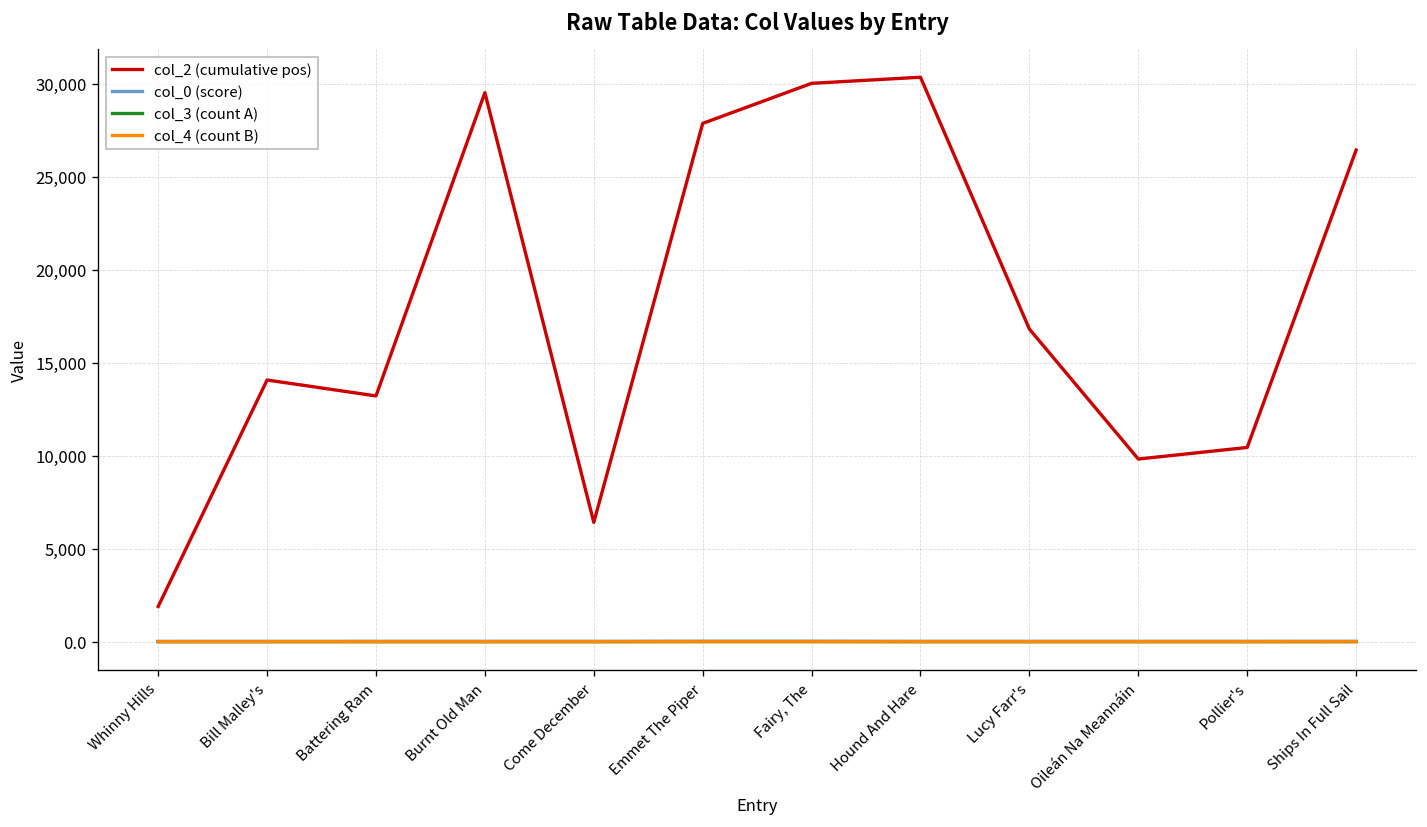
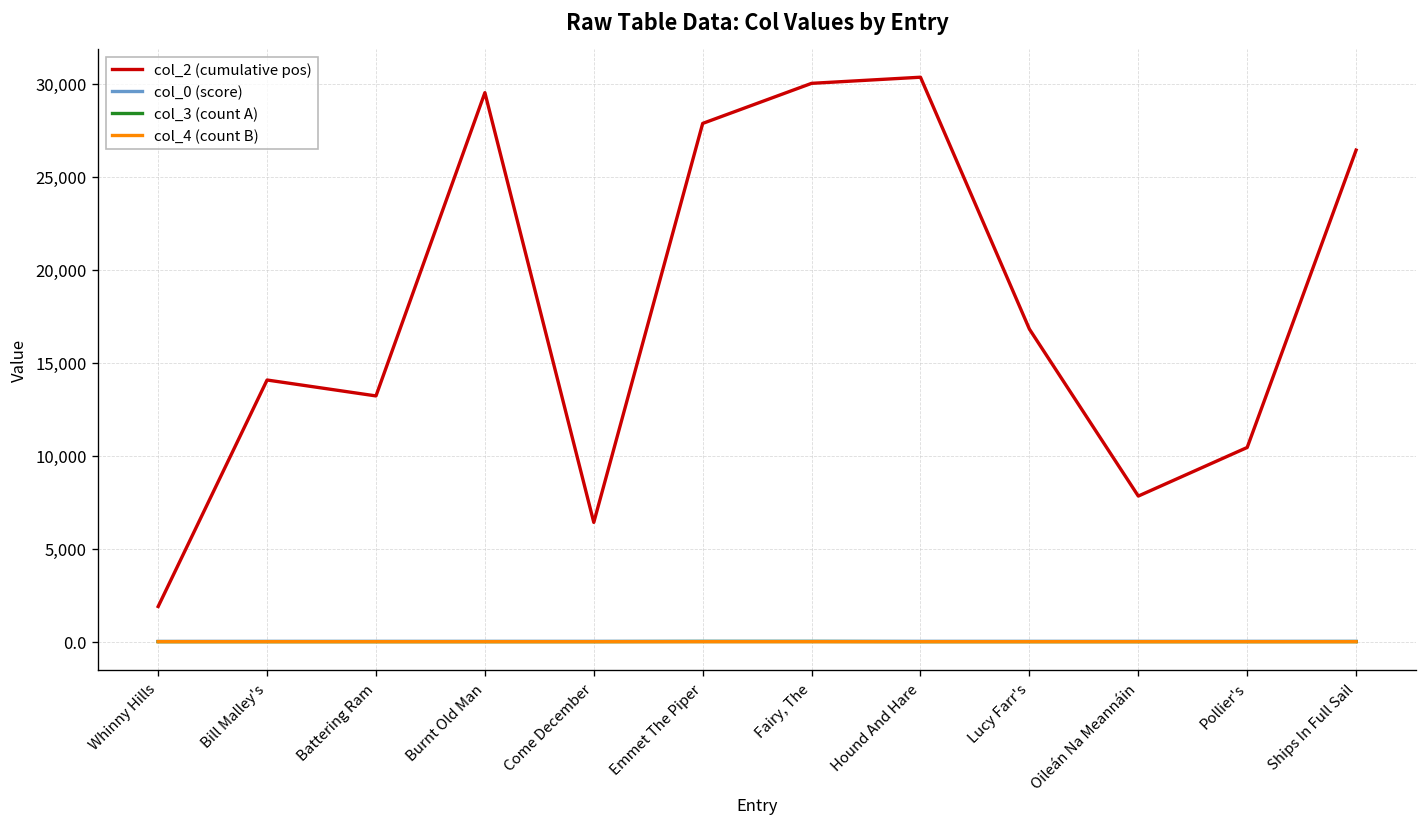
col_2 (cumulative pos), Oileán Na Meannáin: 9,800 -> 7,800
